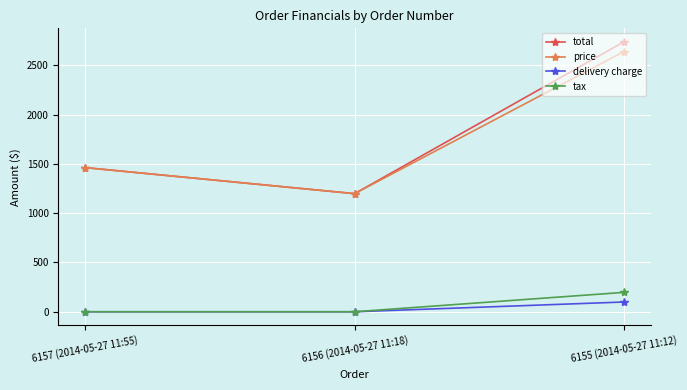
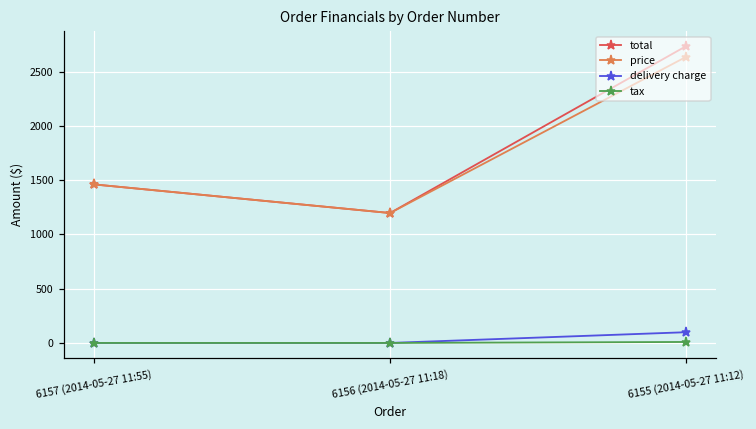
tax, 6155 (2014-05-27 11:12): 200 -> 0
